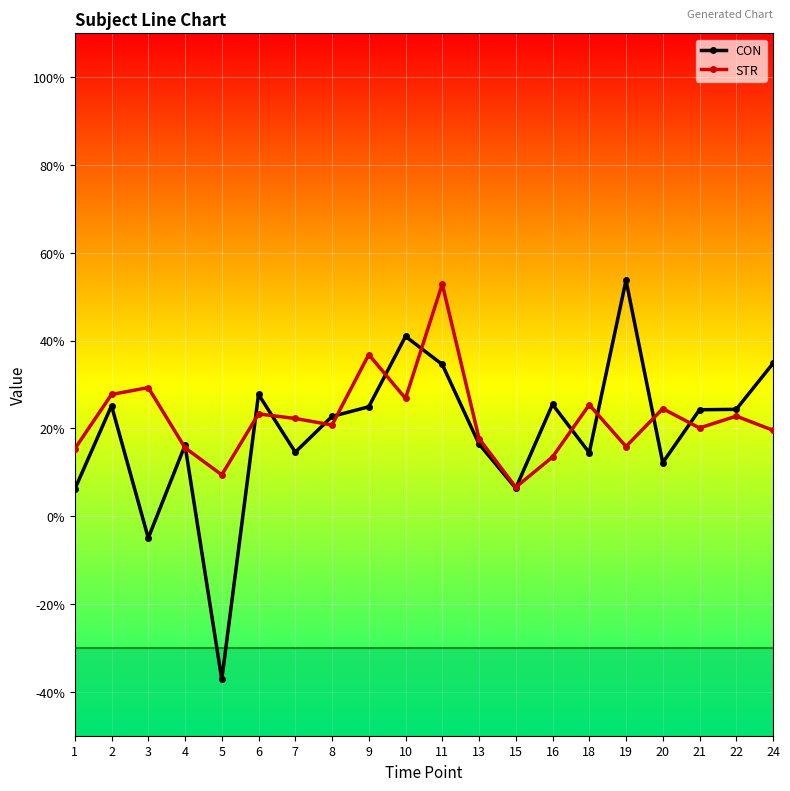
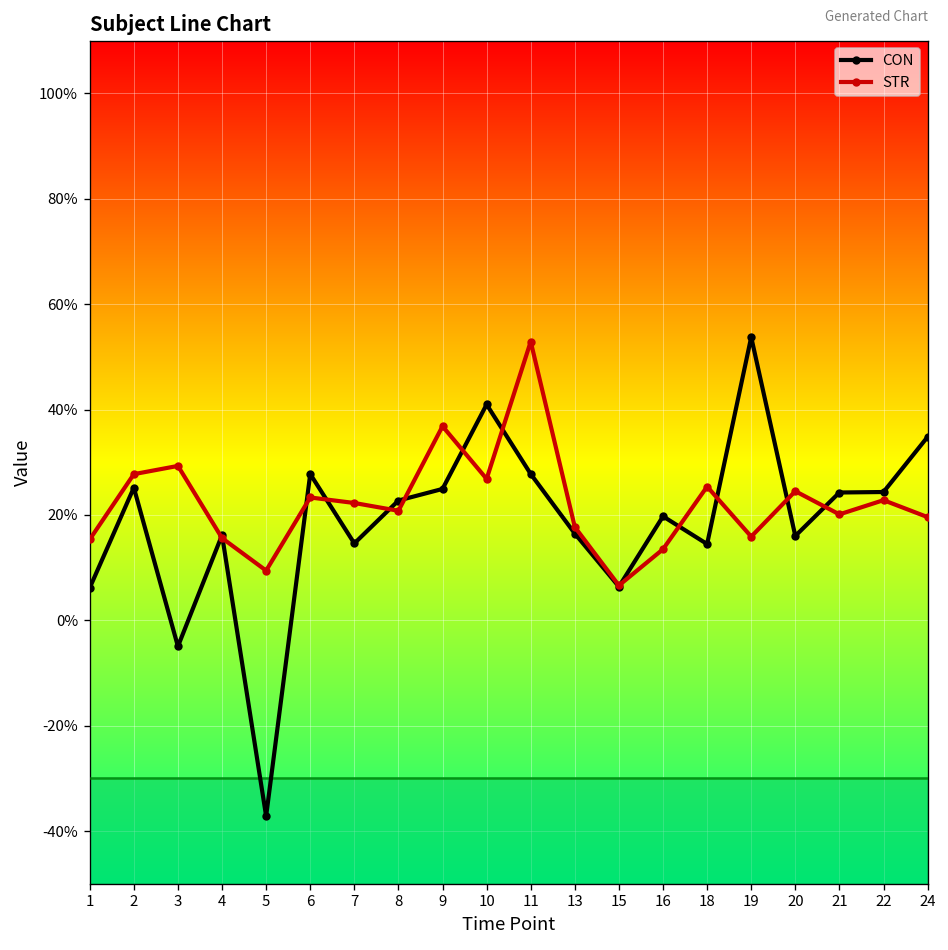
CON, 11: 35% -> 28%
CON, 16: 25% -> 20%
CON, 20: 12% -> 16%
